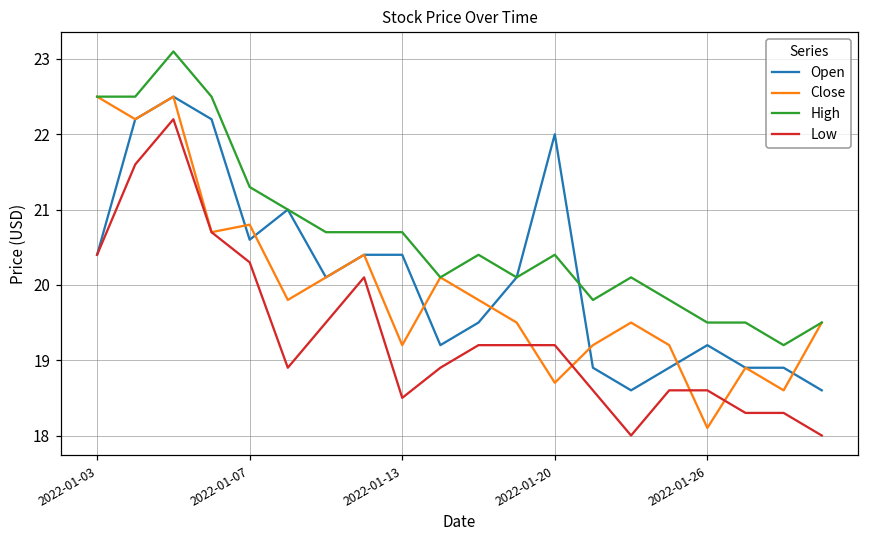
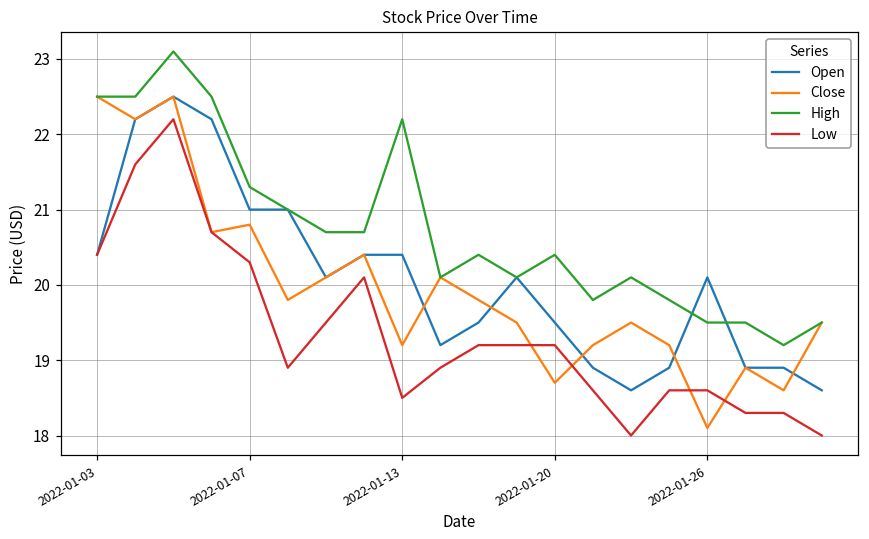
Open, 2022-01-07: 20.6 -> 21.0
High, 2022-01-13: 20.7 -> 22.2
Open, 2022-01-20: 22.0 -> 19.5
Open, 2022-01-26: 19.2 -> 20.1
